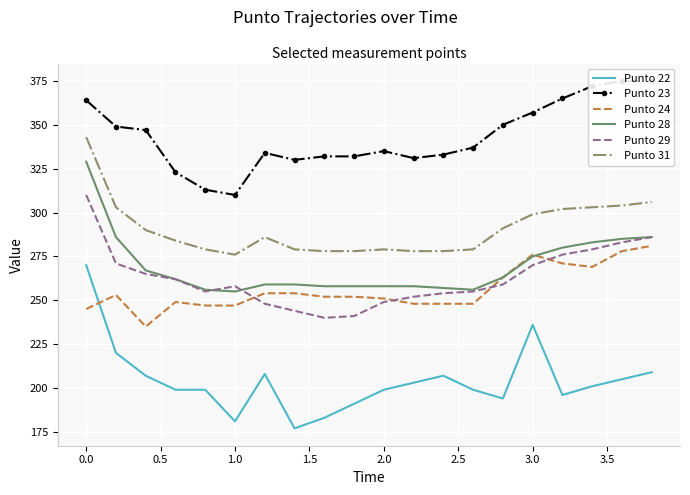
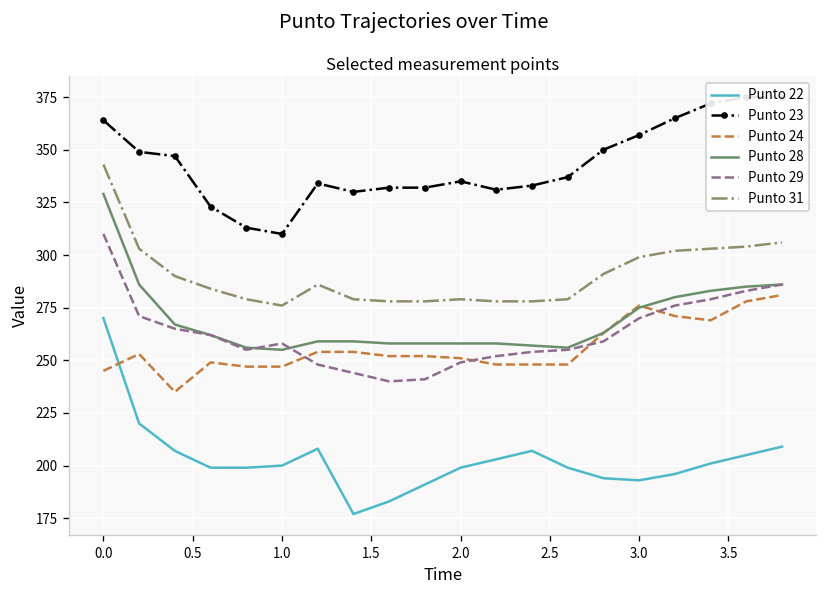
Punto 22, 1.0: 181 -> 200
Punto 22, 3.0: 236 -> 193
